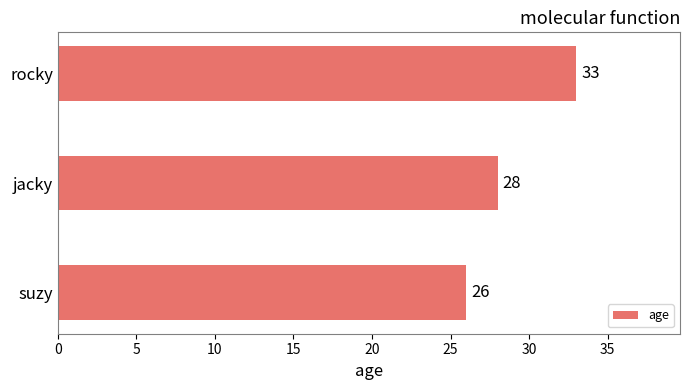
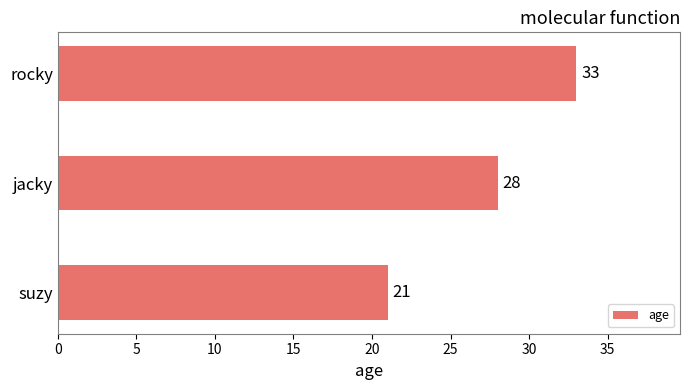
suzy: 26 -> 21
